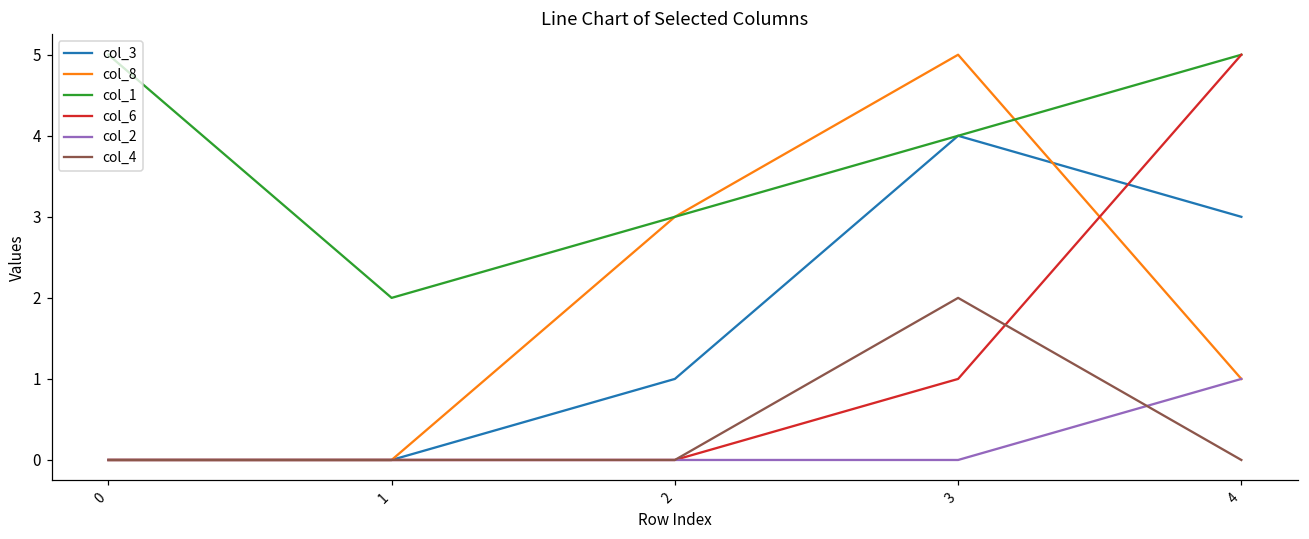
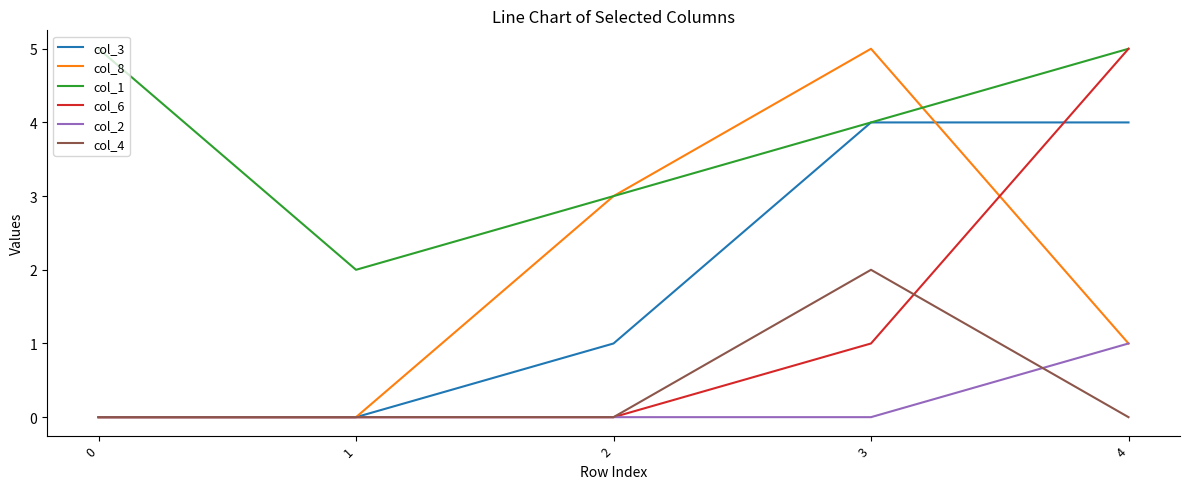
col_3, 4: 3 -> 4
